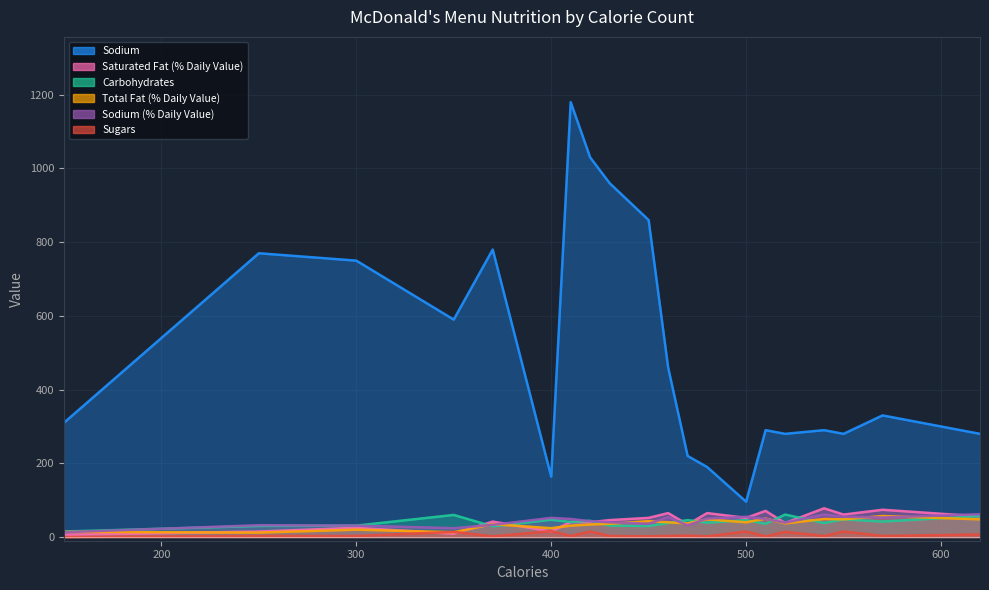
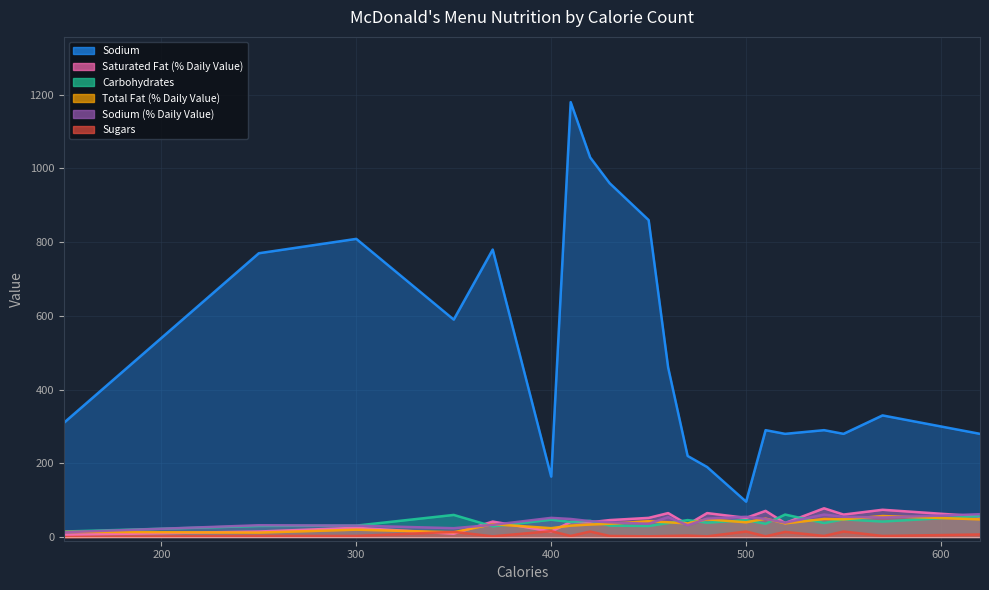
Sodium, 300: 750 -> 810
